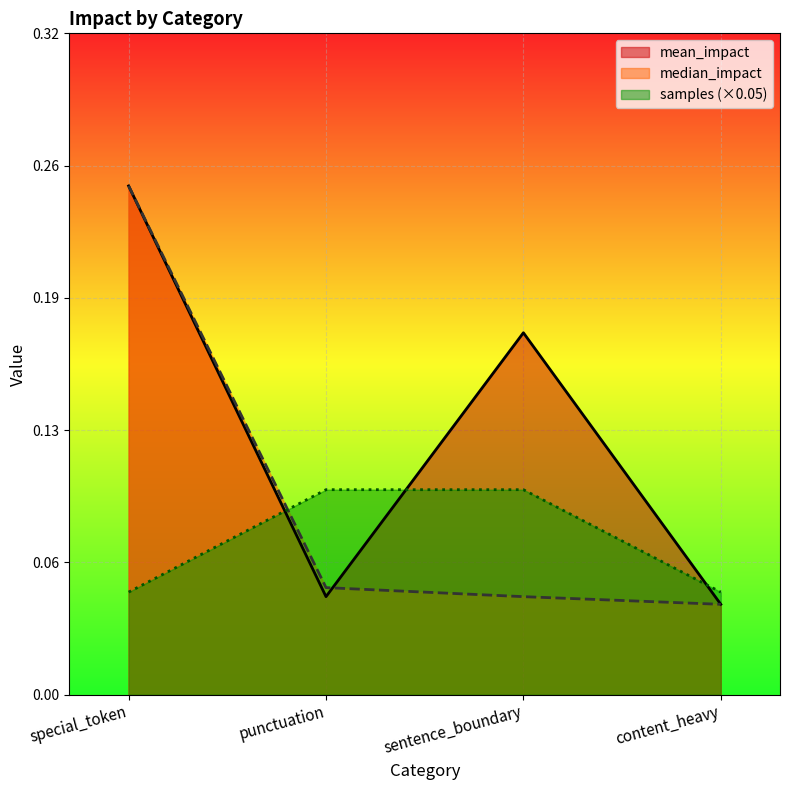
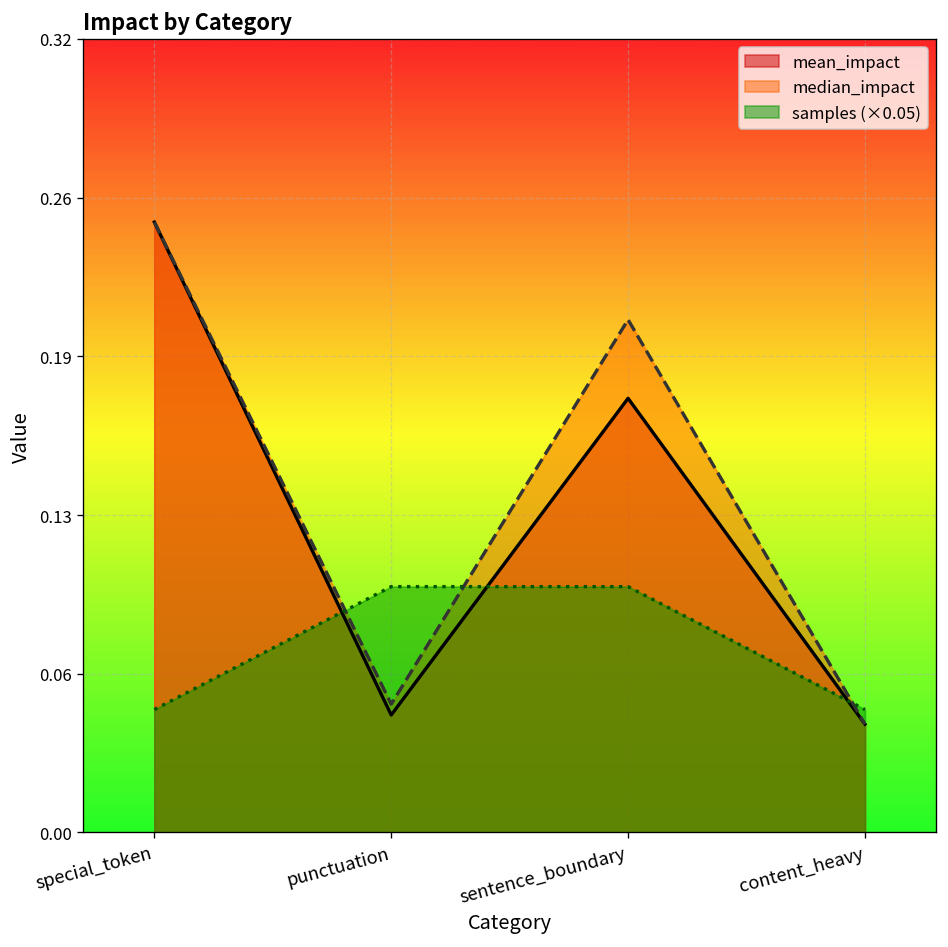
median_impact, sentence_boundary: 0.048 -> 0.209
